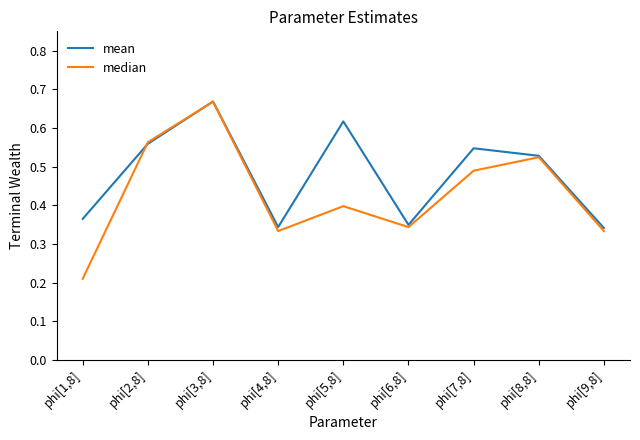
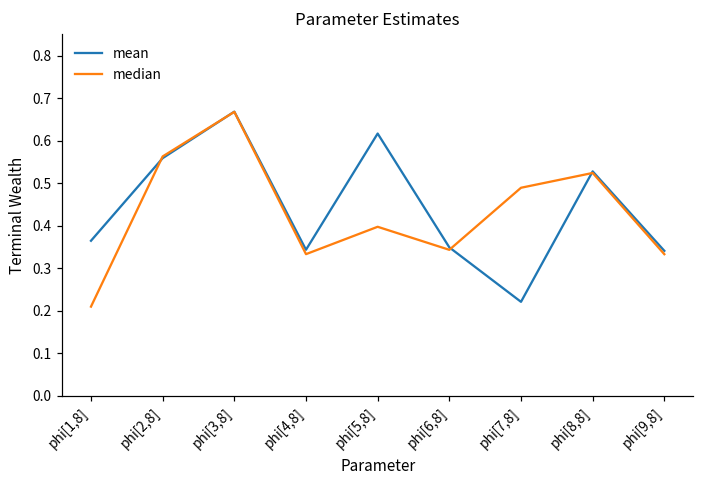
mean, phi[7,8]: 0.55 -> 0.22
